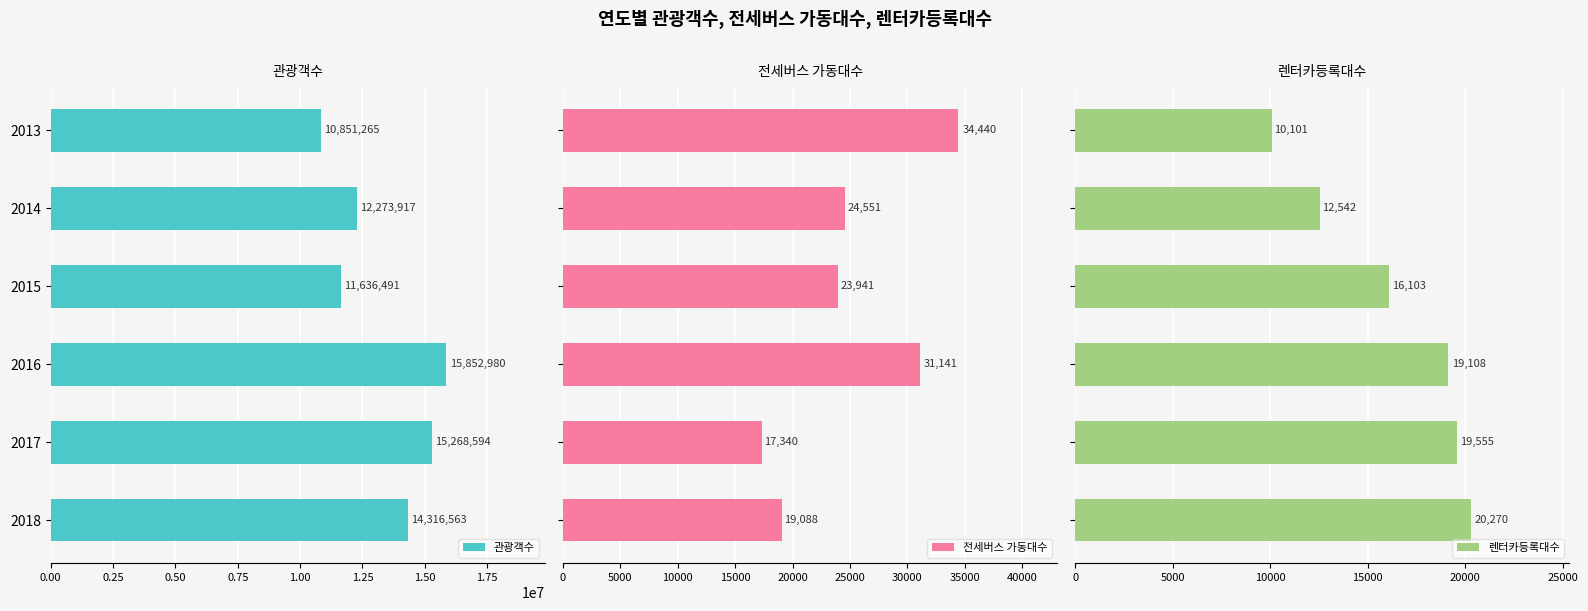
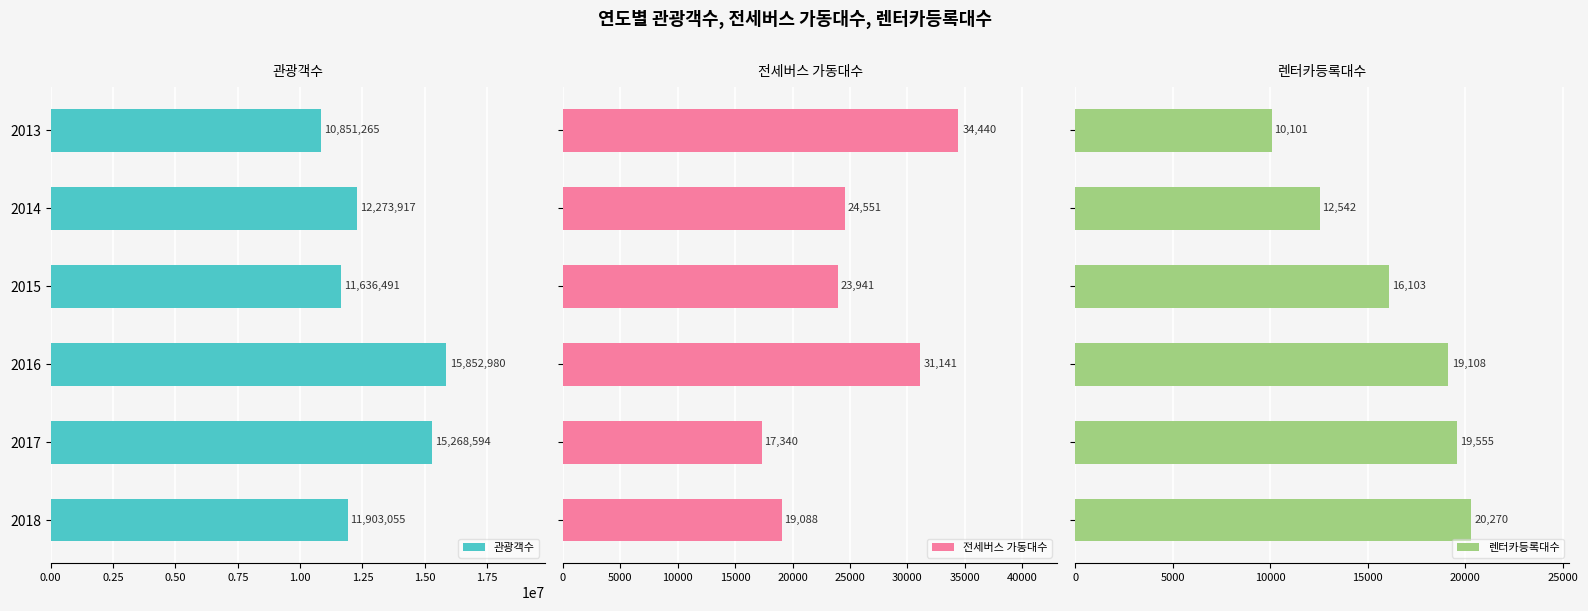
관광객수, 2018: 14,316,563 -> 11,903,055
